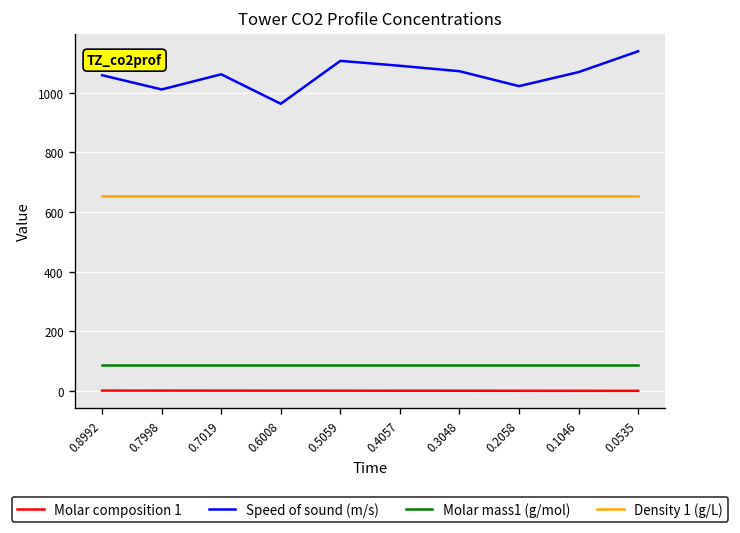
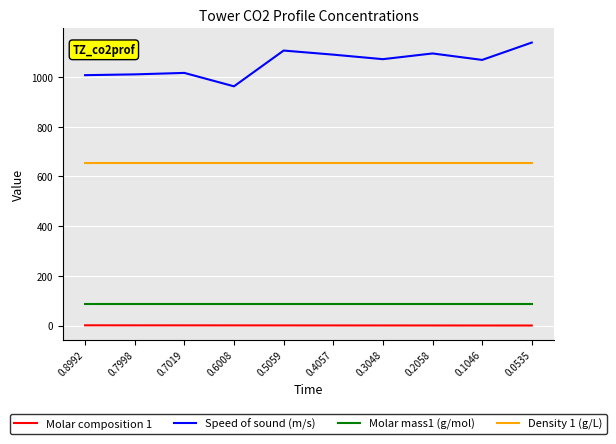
Speed of sound (m/s), 0.8992: 1060 -> 1010
Speed of sound (m/s), 0.7019: 1060 -> 1020
Speed of sound (m/s), 0.2058: 1020 -> 1100
